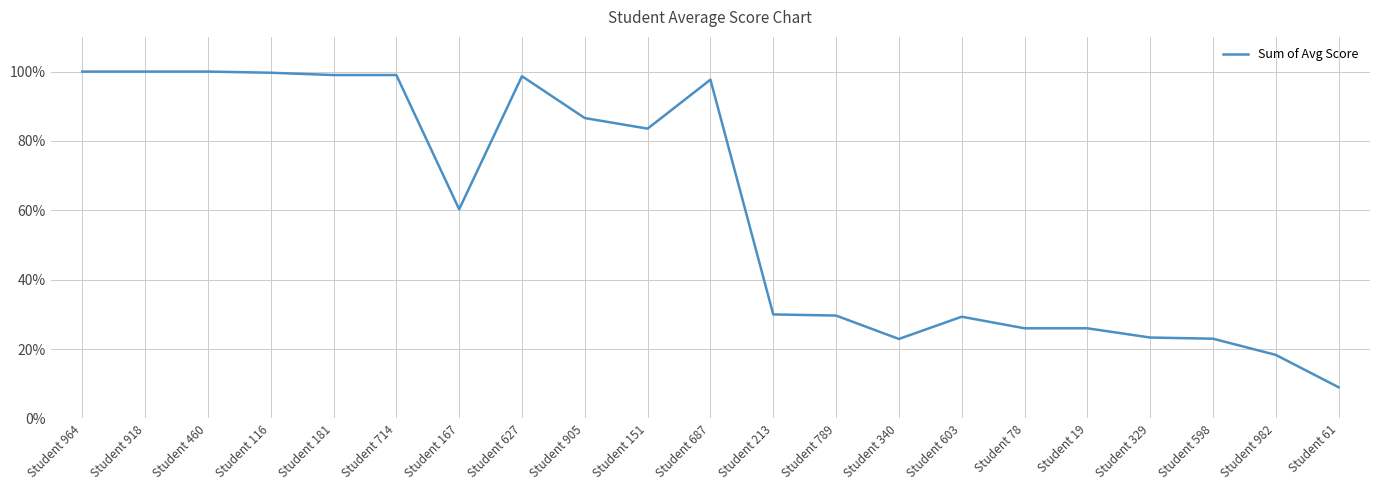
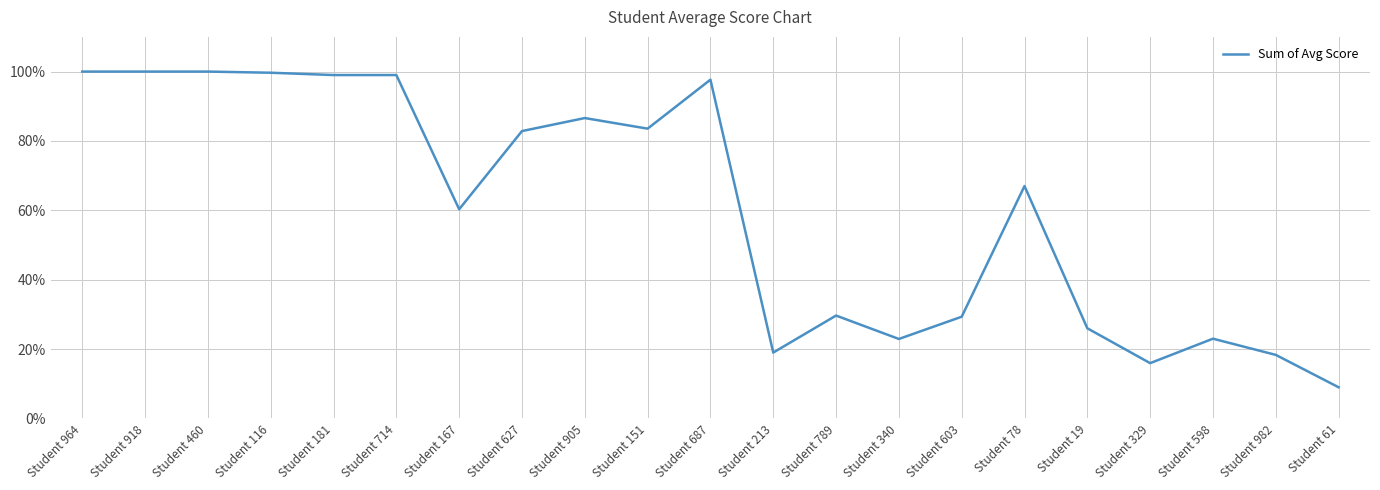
Student 627: 99% -> 83%
Student 213: 30% -> 19%
Student 78: 26% -> 67%
Student 329: 23% -> 16%
